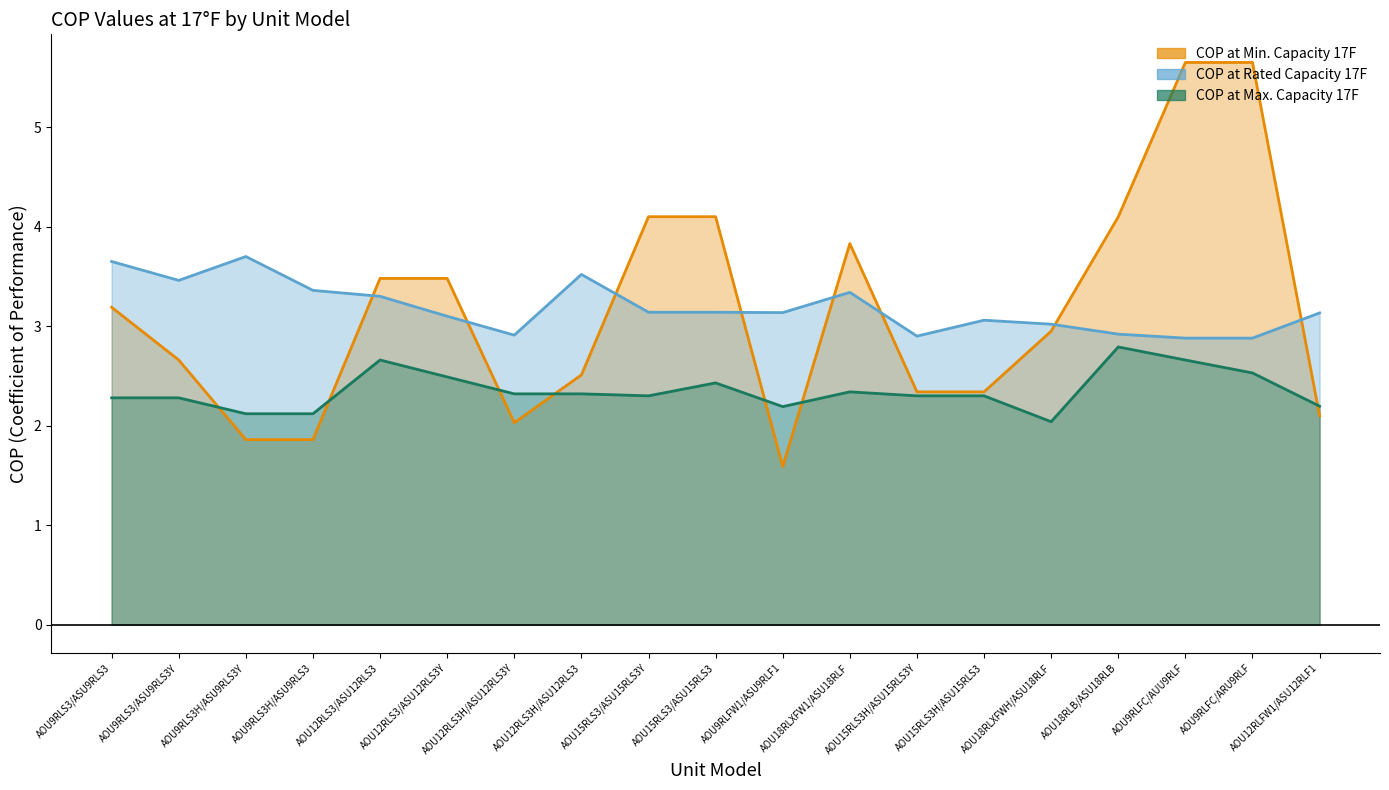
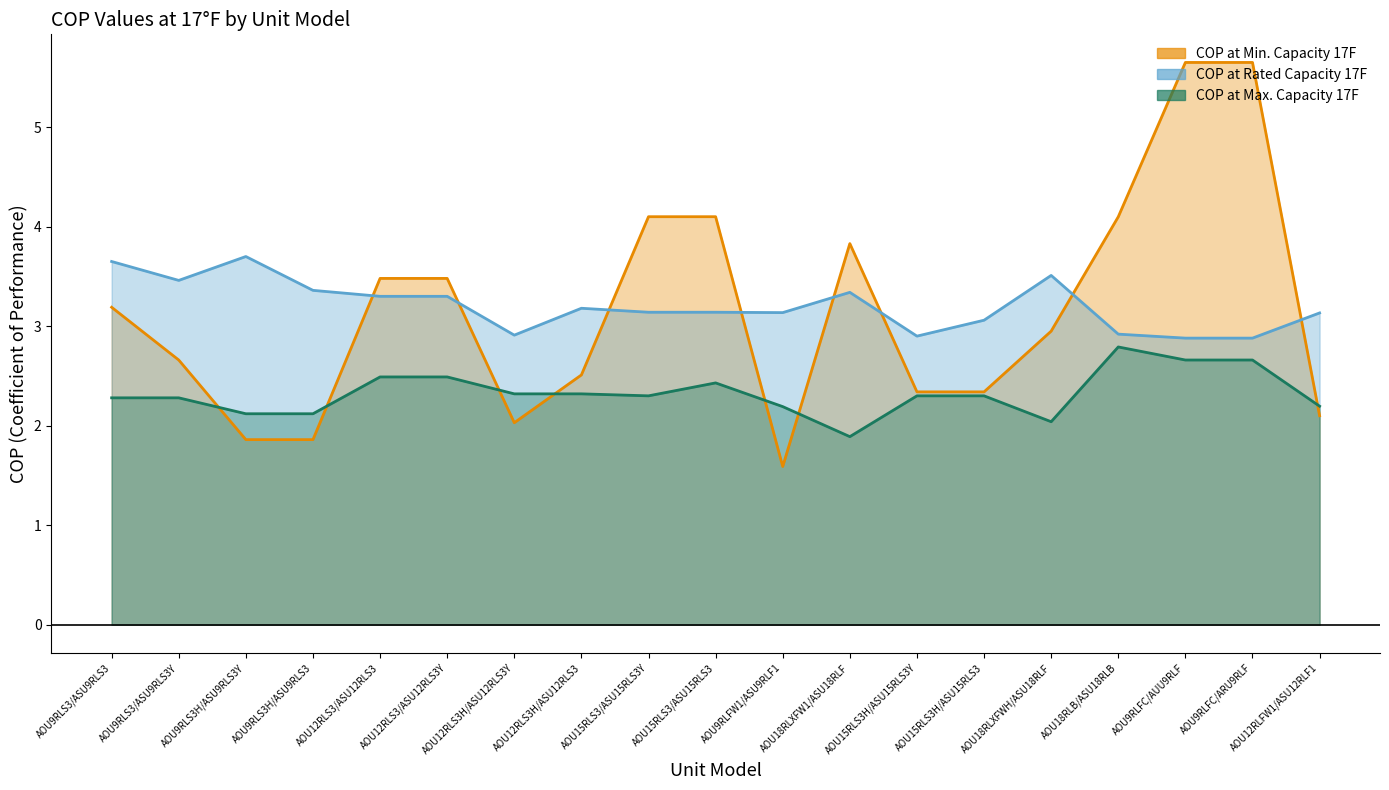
COP at Max. Capacity 17F, AOU12RLS3/ASU12RLS3: 2.7 -> 2.5
COP at Rated Capacity 17F, AOU12RLS3/ASU12RLS3Y: 3.1 -> 3.3
COP at Rated Capacity 17F, AOU12RLS3H/ASU12RLS3: 3.5 -> 3.2
COP at Max. Capacity 17F, AOU18RLXFW1/ASU18RLF: 2.3 -> 1.9
COP at Rated Capacity 17F, AOU18RLXFWH/ASU18RLF: 3.0 -> 3.5
COP at Max. Capacity 17F, AOU9RLFC/ARU9RLF: 2.5 -> 2.7
